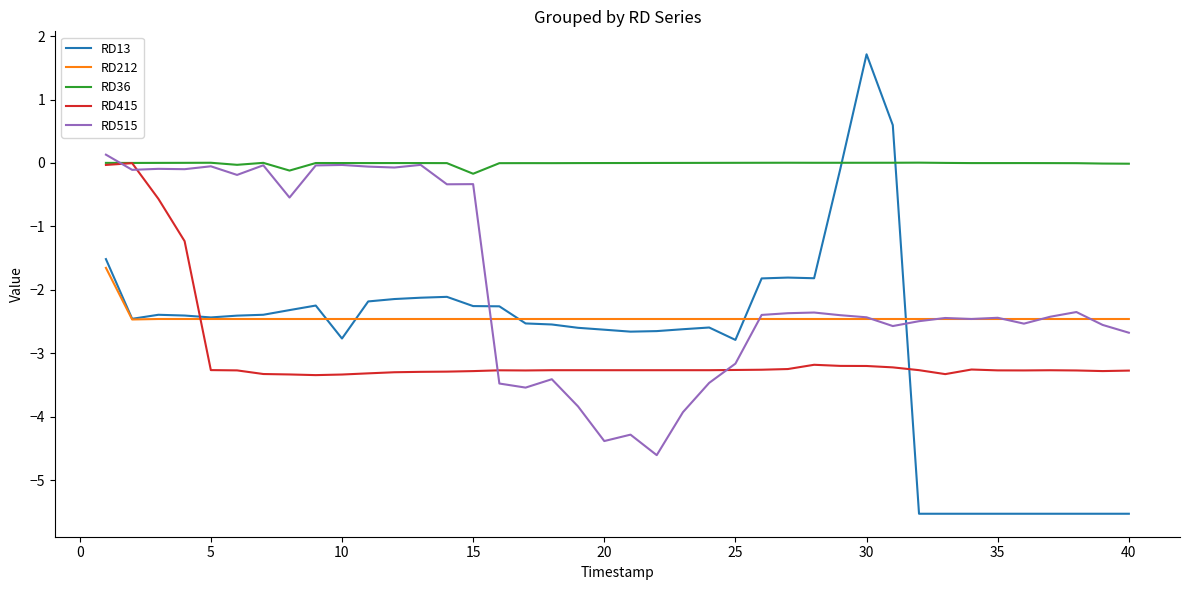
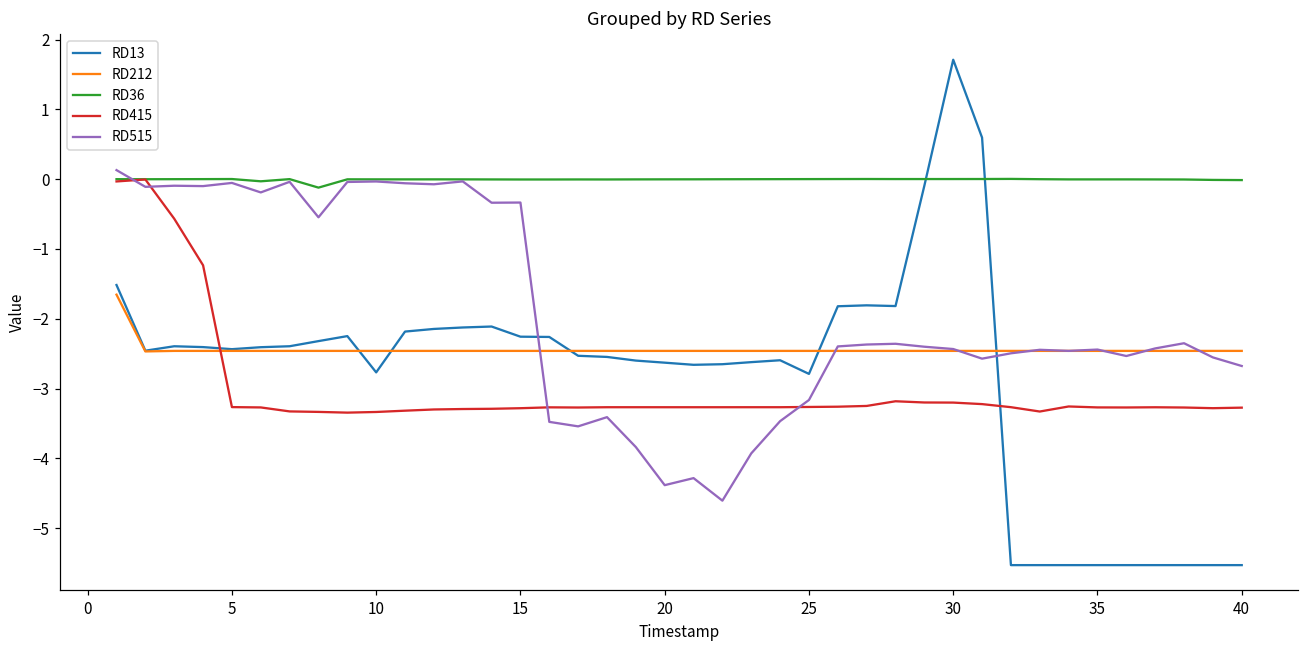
RD36, 15: -0.2 -> 0.0
